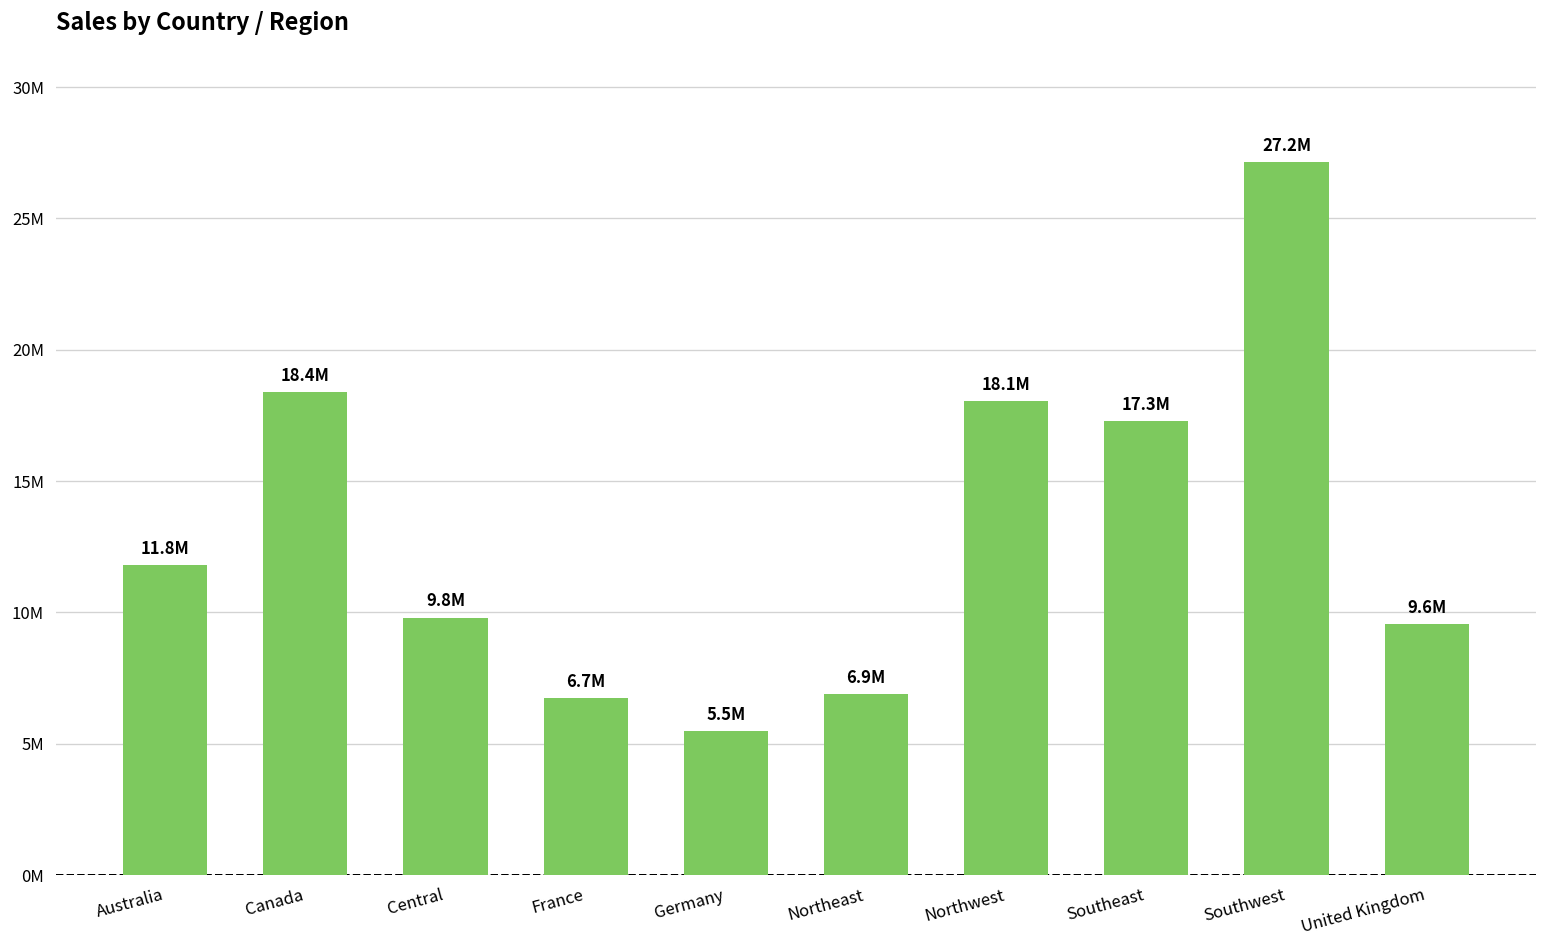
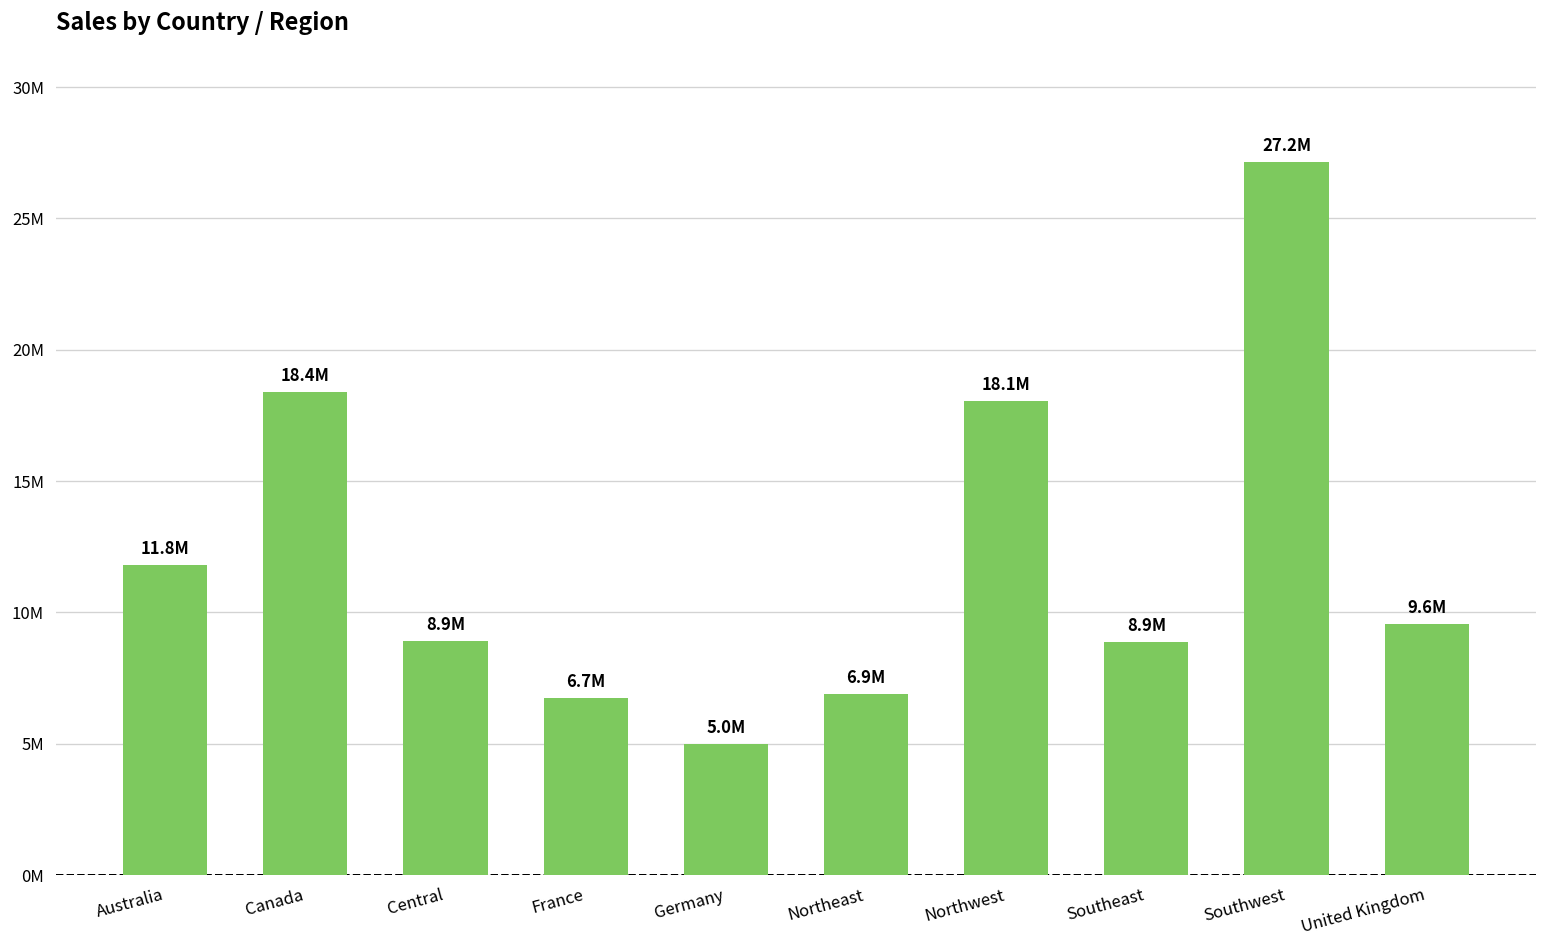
Central: 9.8M -> 8.9M
Germany: 5.5M -> 5.0M
Southeast: 17.3M -> 8.9M
